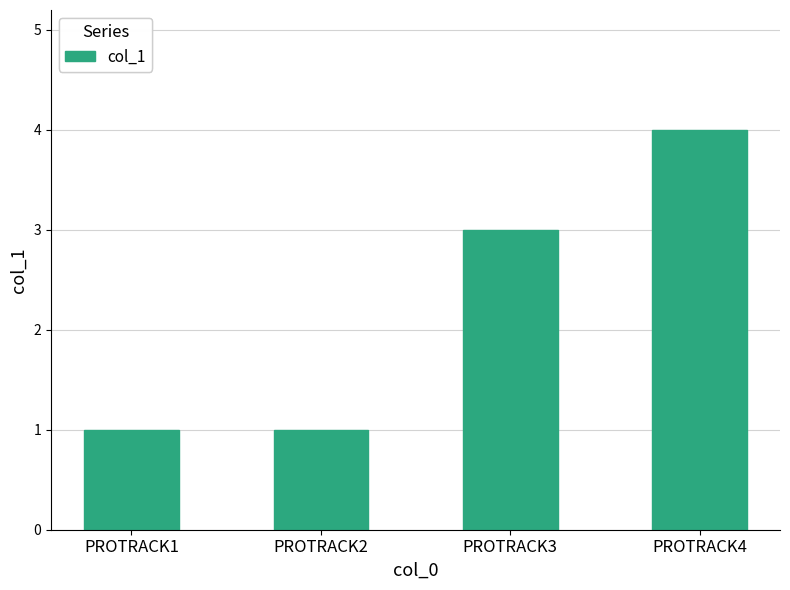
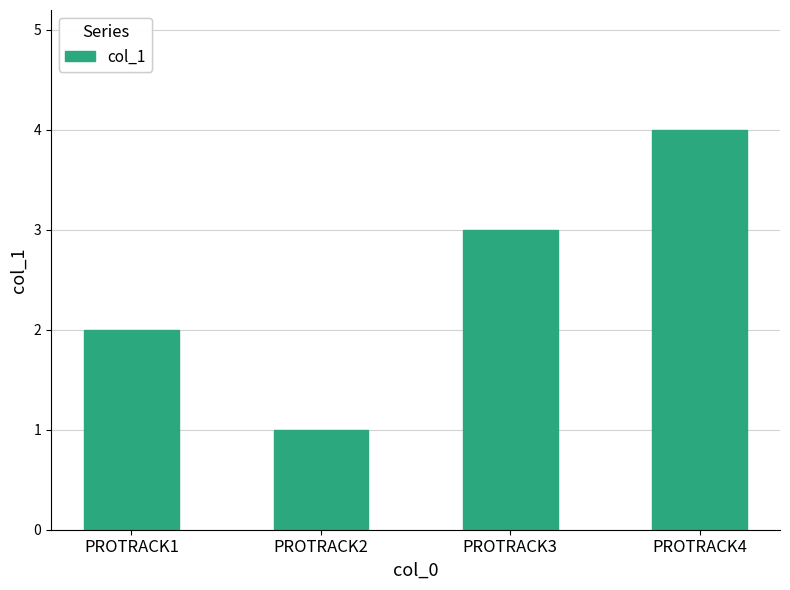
PROTRACK1: 1 -> 2
